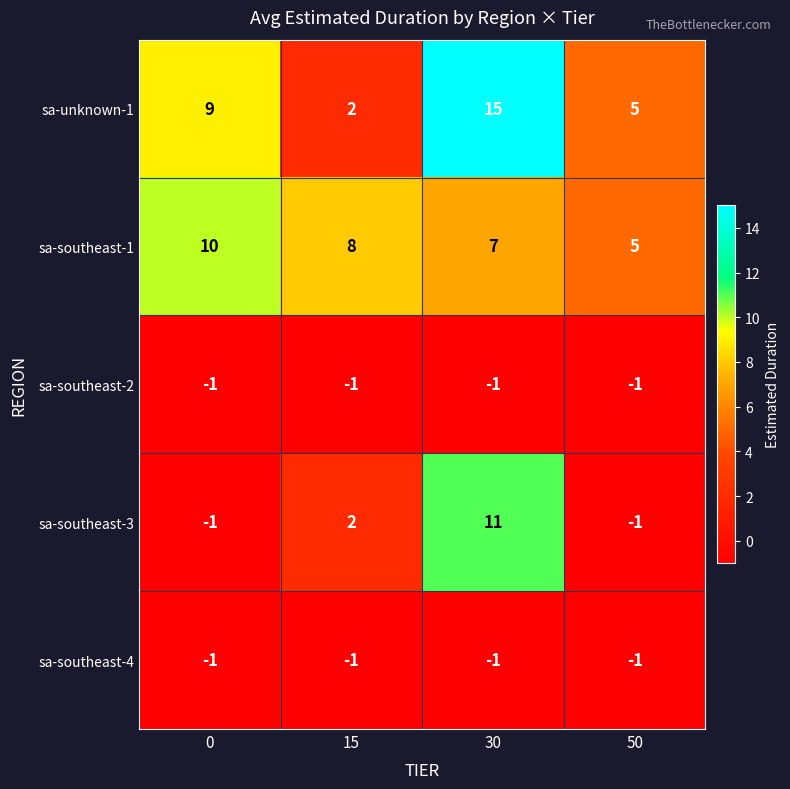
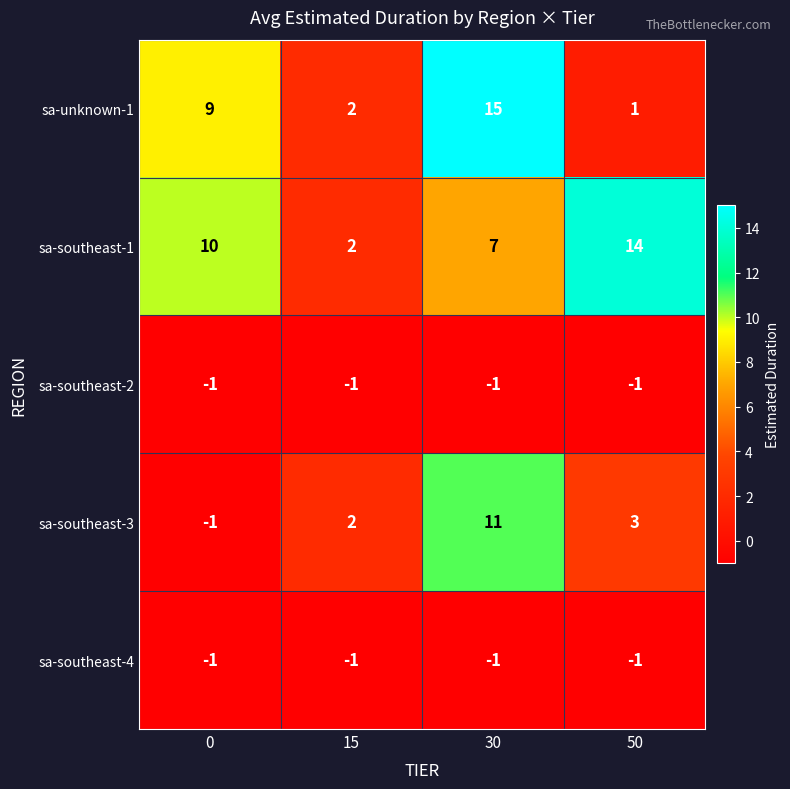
sa-unknown-1, 50: 5 -> 1
sa-southeast-1, 15: 8 -> 2
sa-southeast-1, 50: 5 -> 14
sa-southeast-3, 50: -1 -> 3
